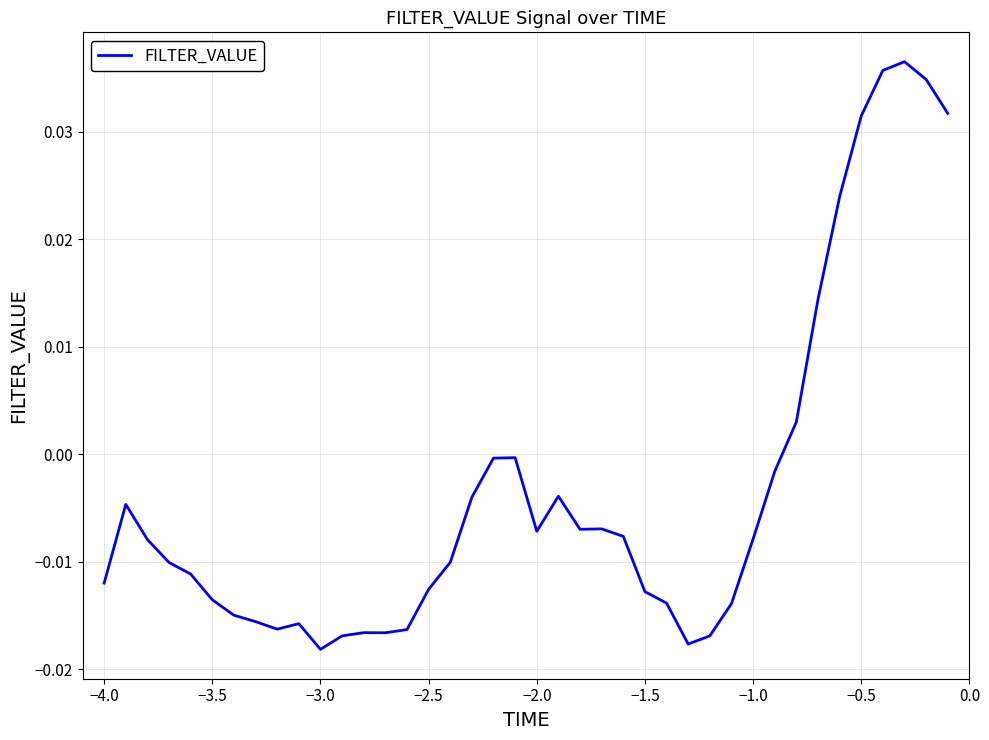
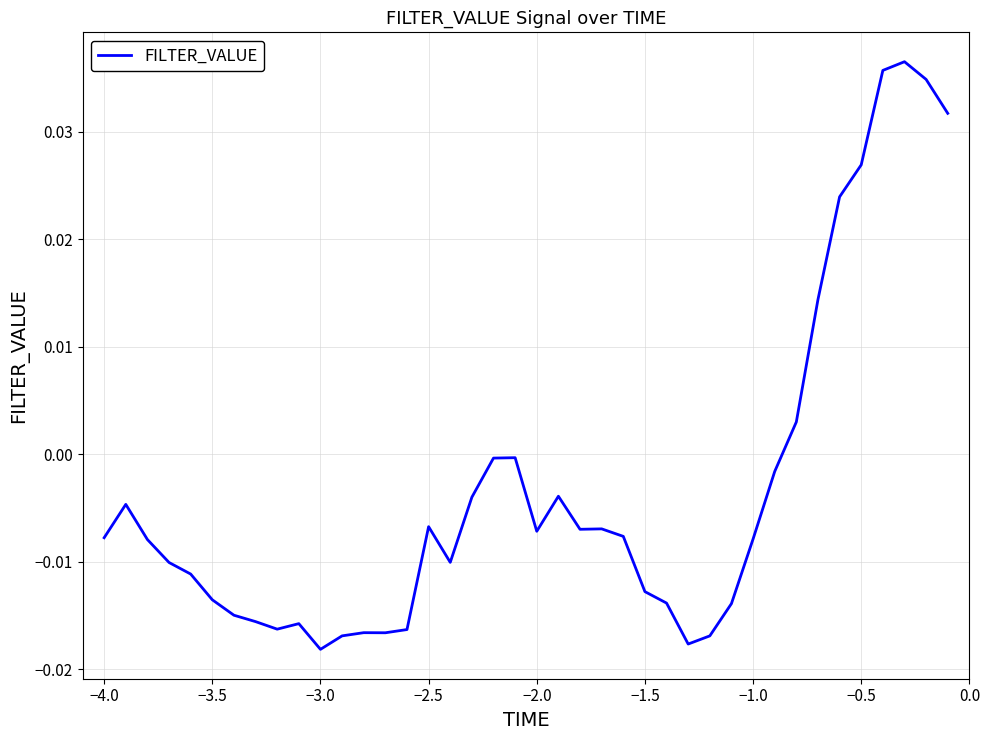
−4.0: -0.0120 -> -0.0078
−2.5: -0.0126 -> -0.0067
−0.5: 0.0315 -> 0.0269
